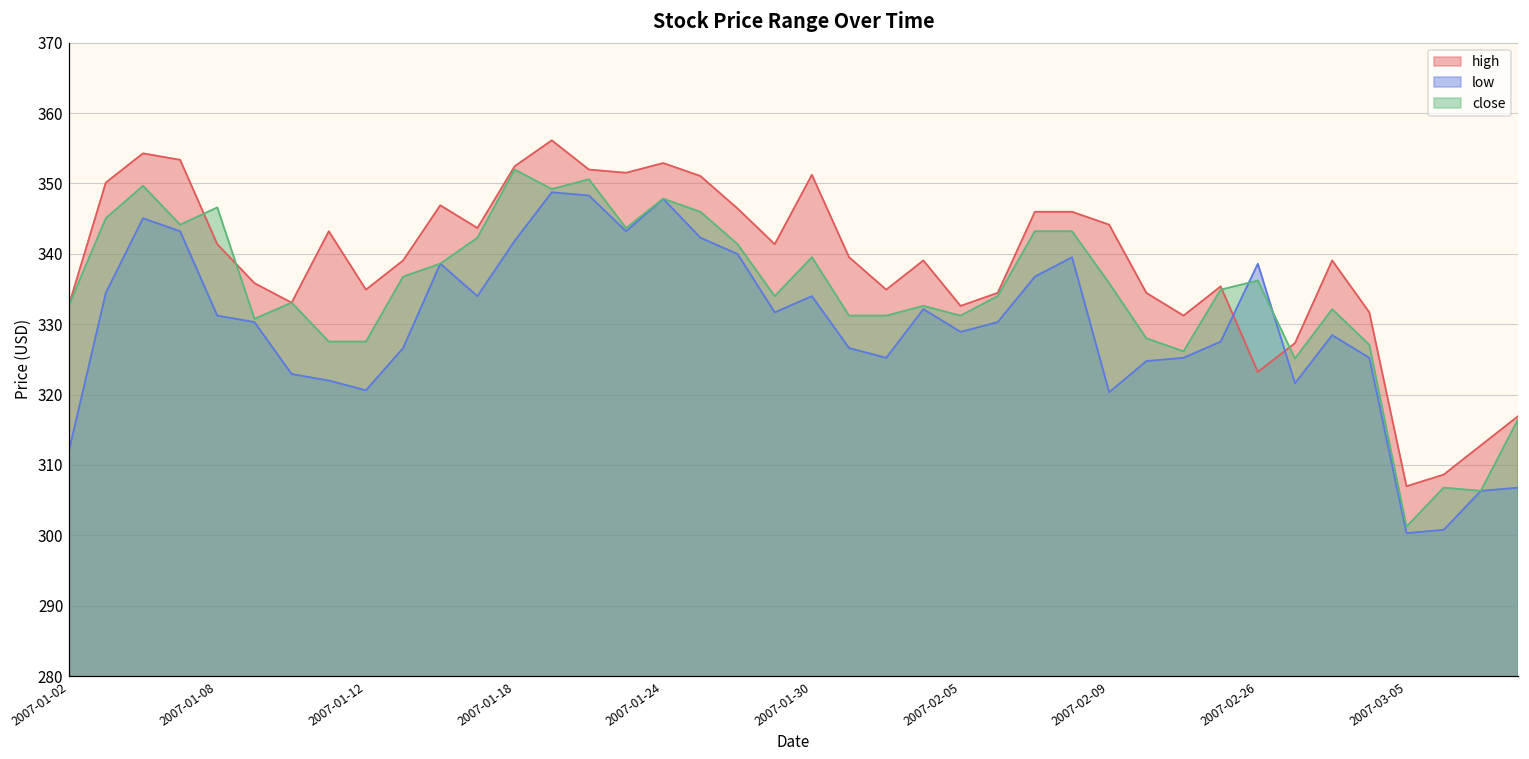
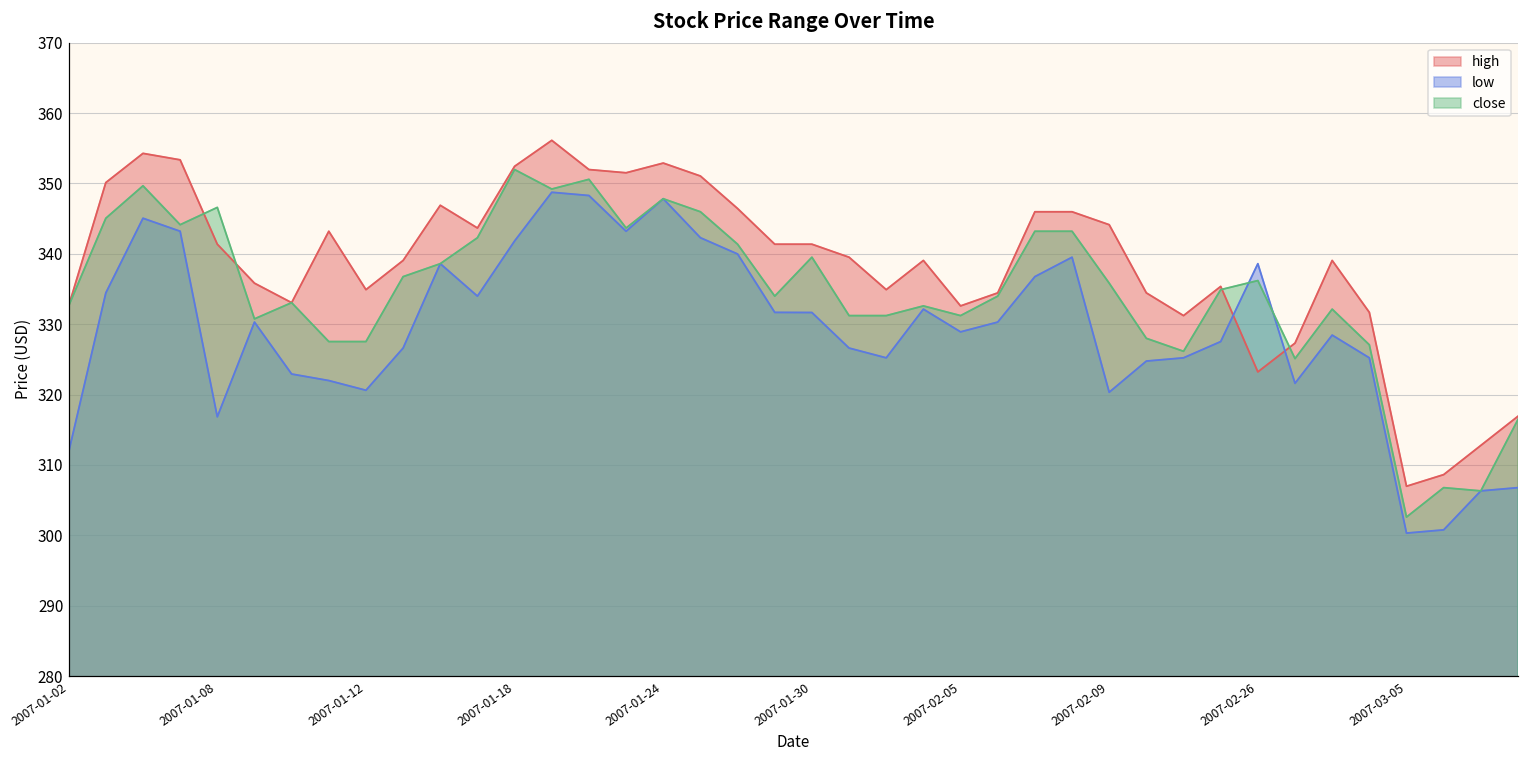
low, 2007-01-08: 331 -> 317
high, 2007-01-30: 351 -> 341
low, 2007-01-30: 334 -> 332
close, 2007-03-05: 301 -> 303
